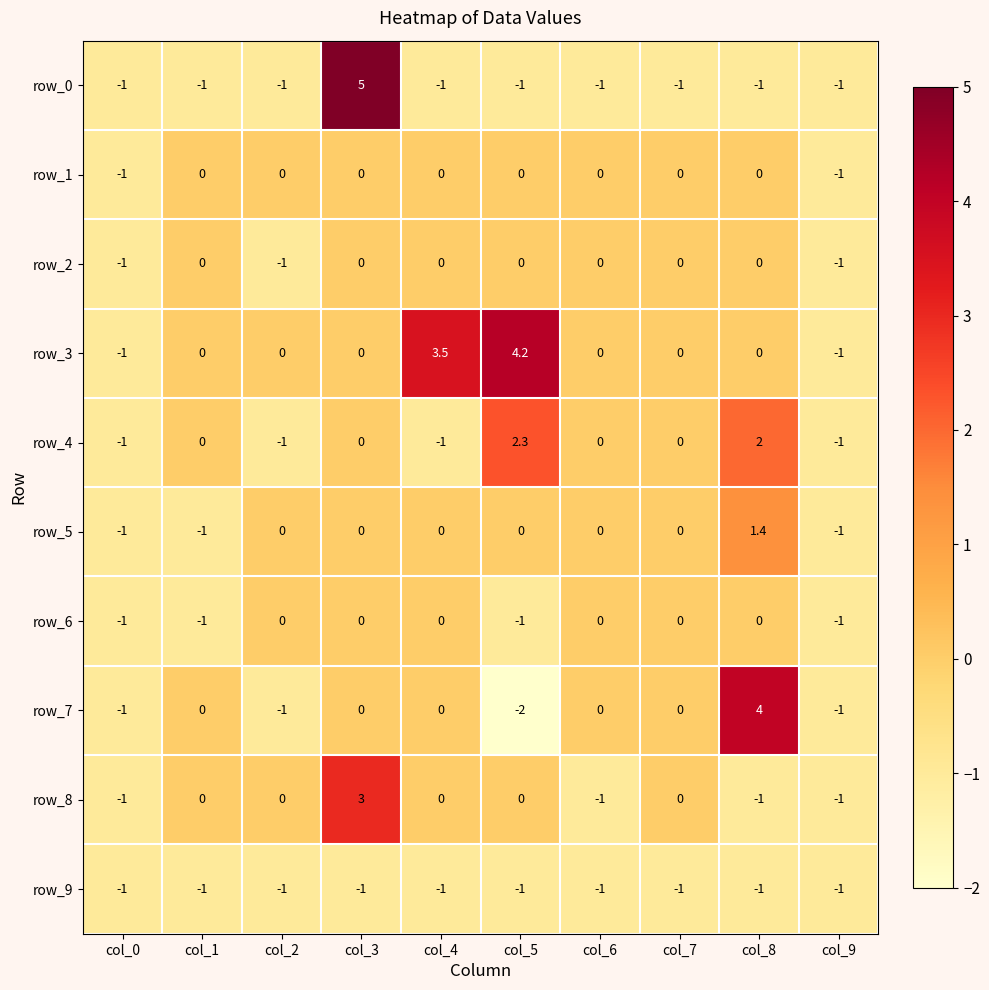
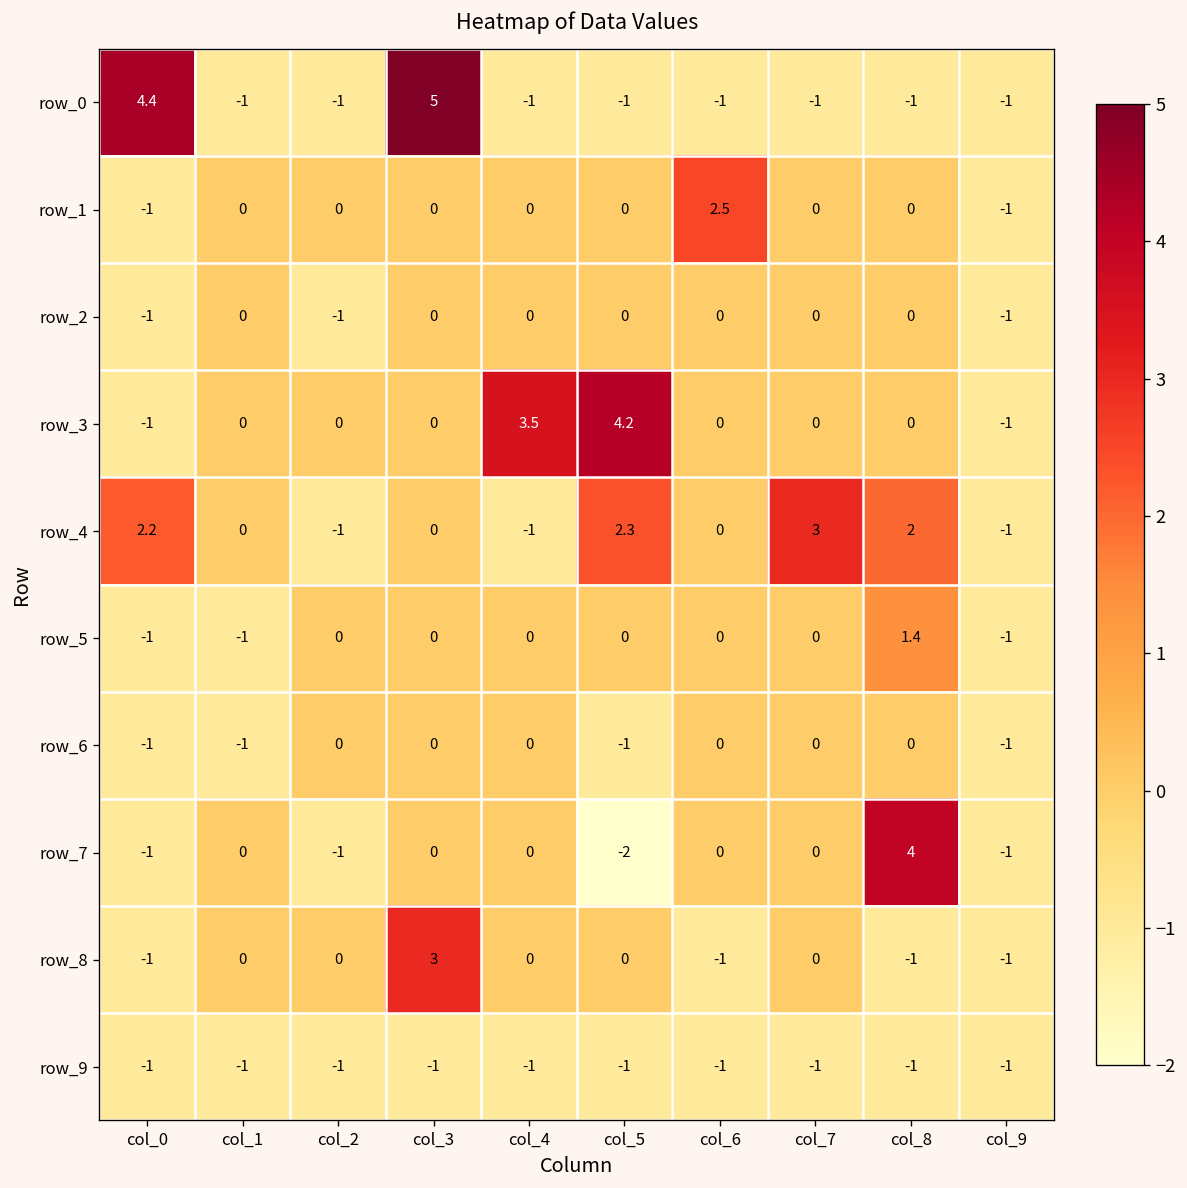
row_0, col_0: -1 -> 4.4
row_1, col_6: 0 -> 2.5
row_4, col_0: -1 -> 2.2
row_4, col_7: 0 -> 3
